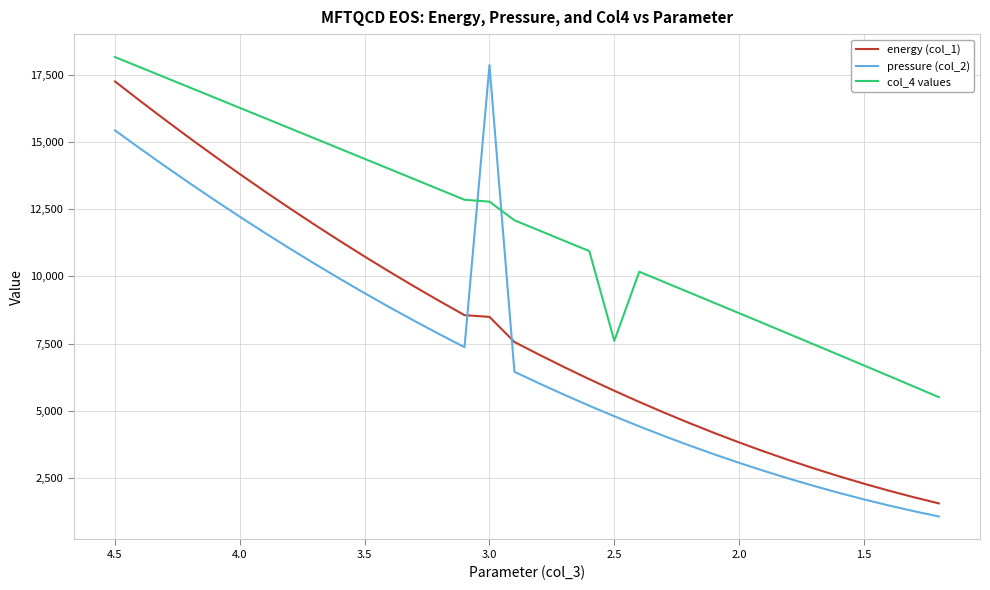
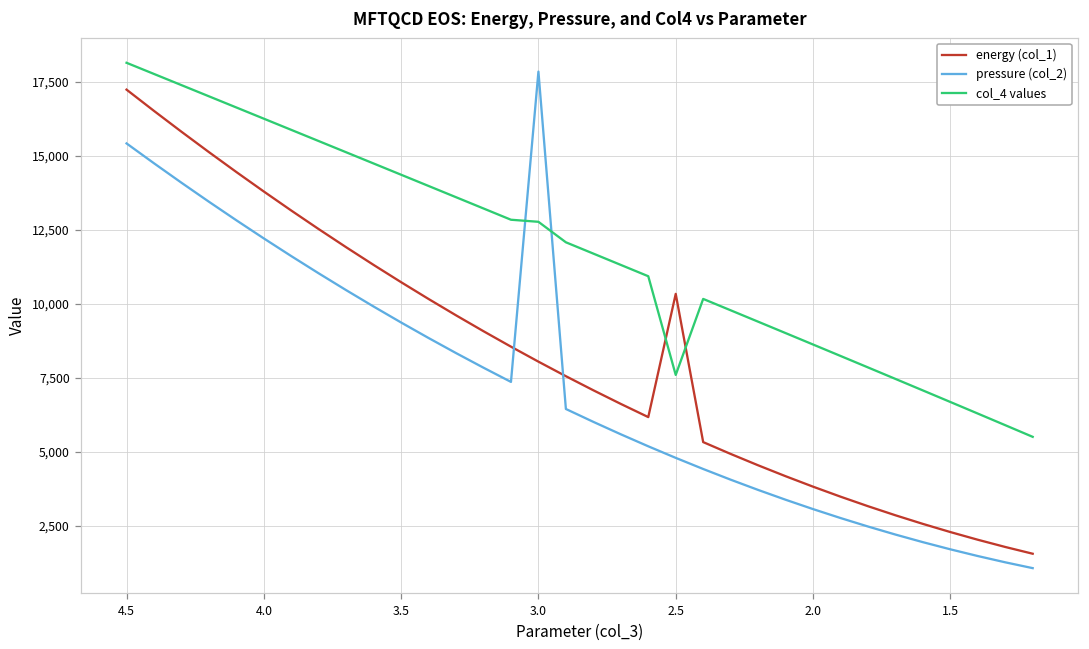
energy (col_1), 3.0: 8,500 -> 8,100
energy (col_1), 2.5: 5,800 -> 10,300
